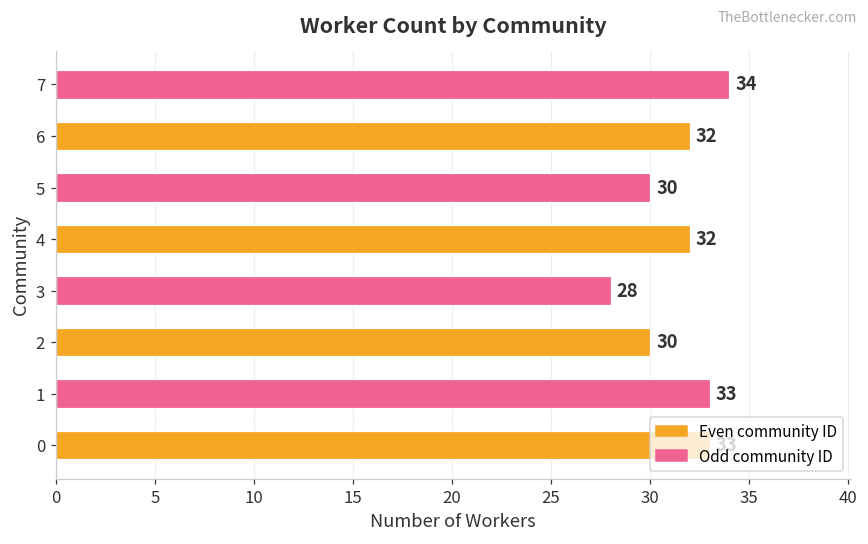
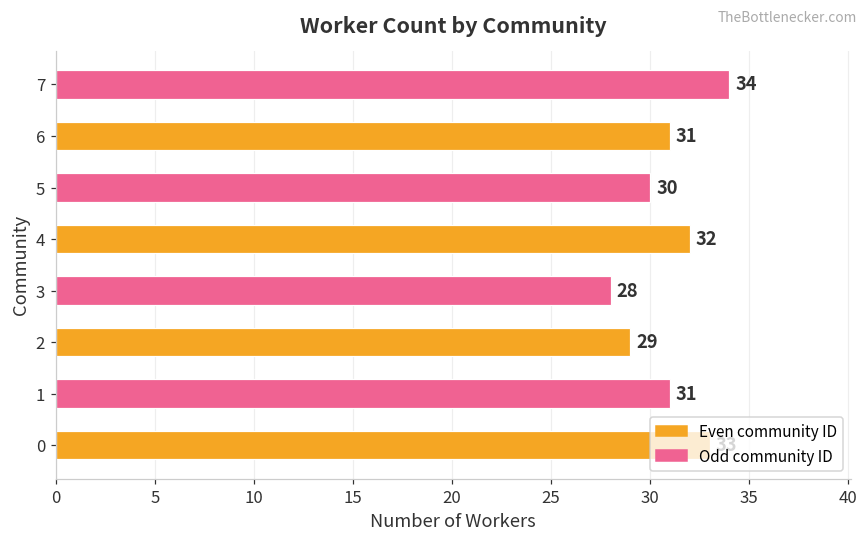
6: 32 -> 31
2: 30 -> 29
1: 33 -> 31
